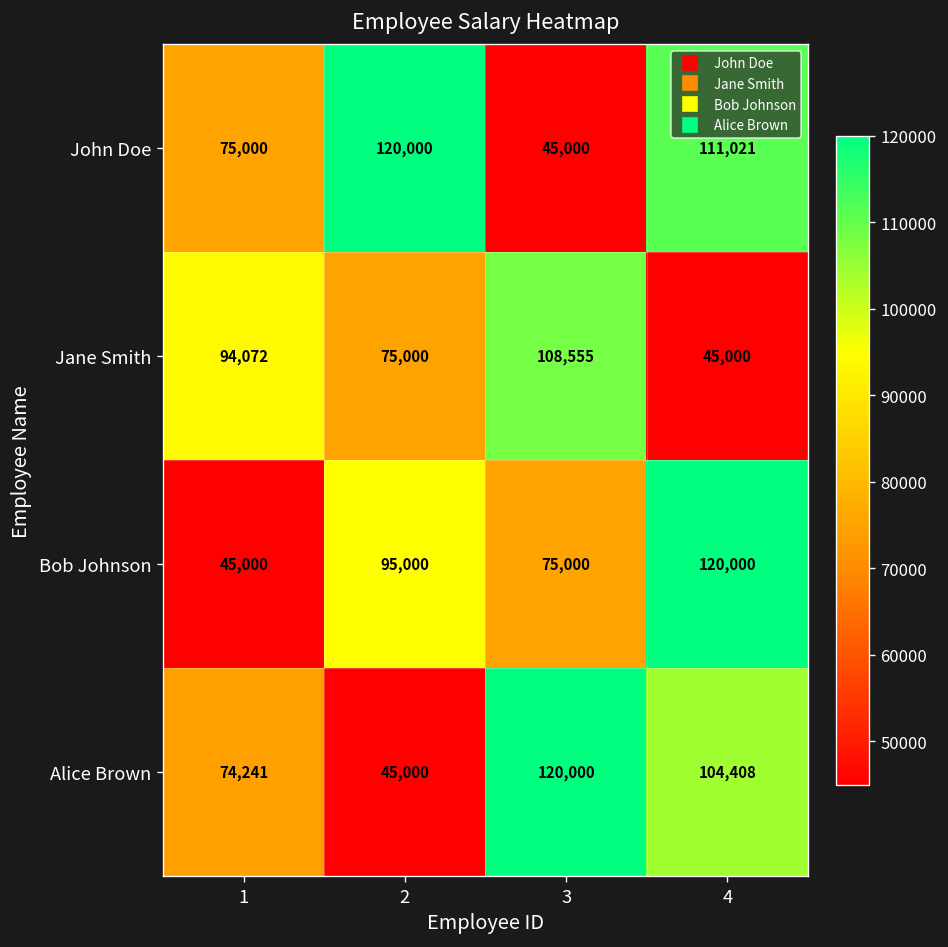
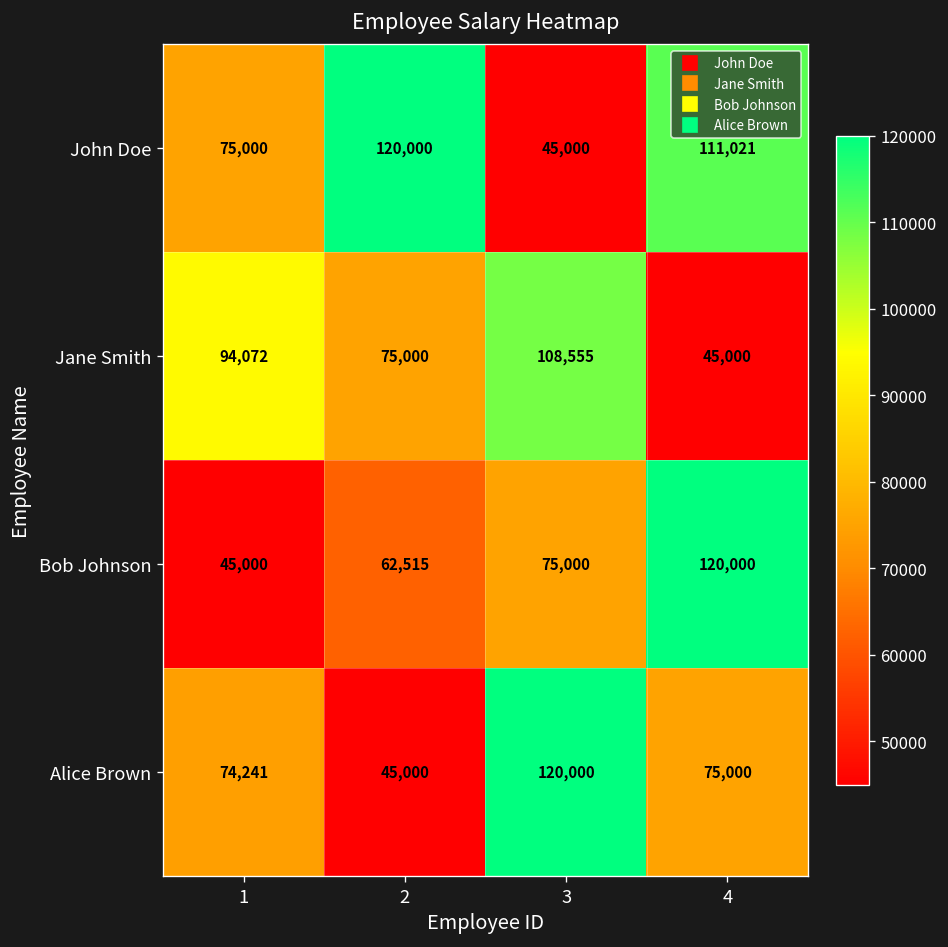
Bob Johnson, 2: 95,000 -> 62,515
Alice Brown, 4: 104,408 -> 75,000
